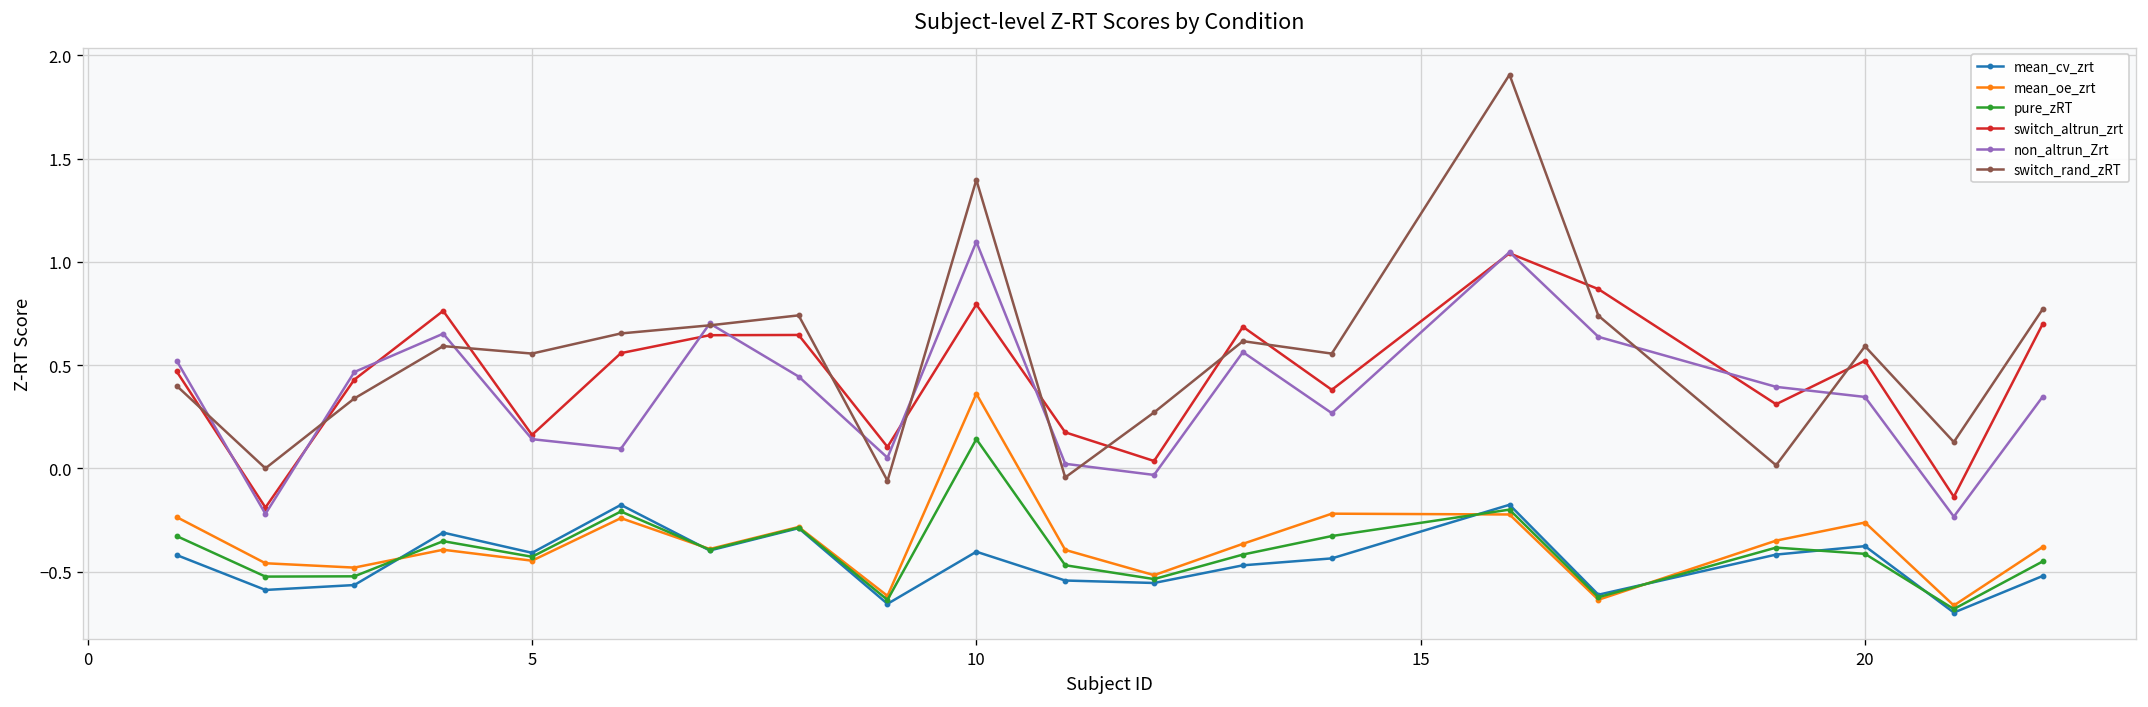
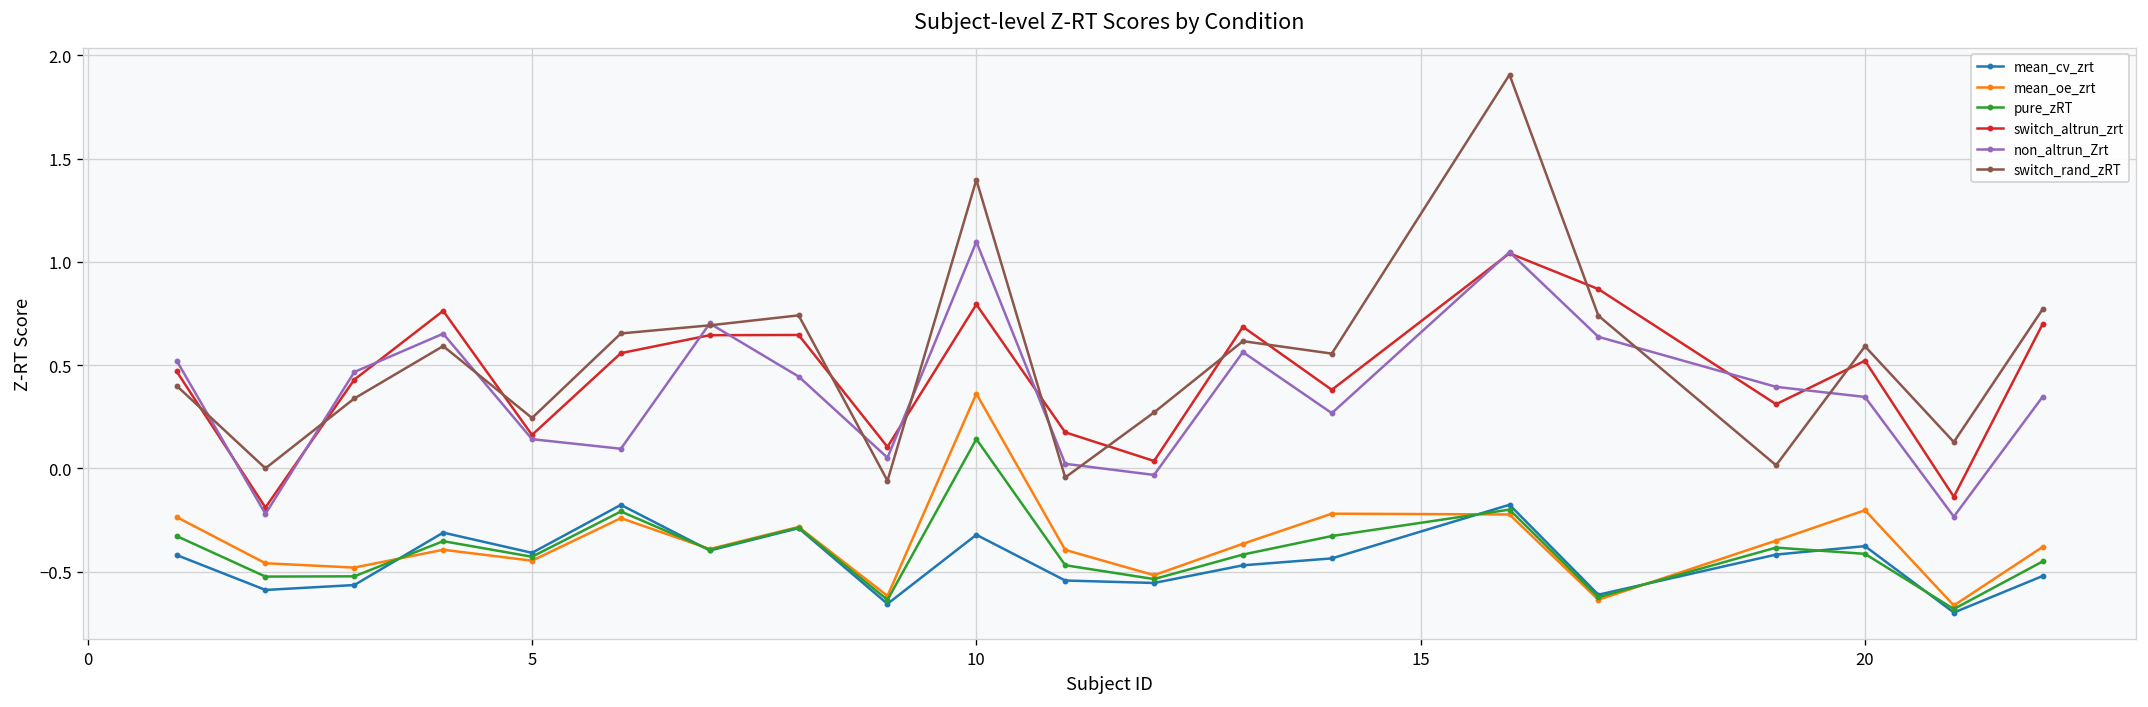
switch_rand_zRT, 5: 0.56 -> 0.24
mean_cv_zrt, 10: -0.40 -> -0.32
mean_oe_zrt, 20: -0.26 -> -0.20
